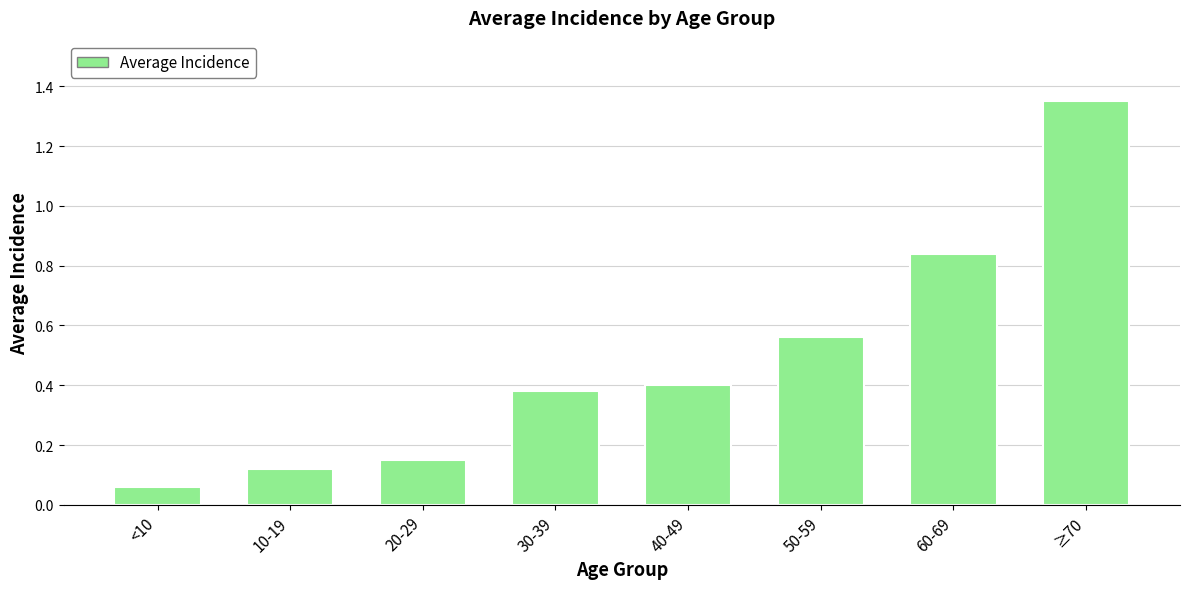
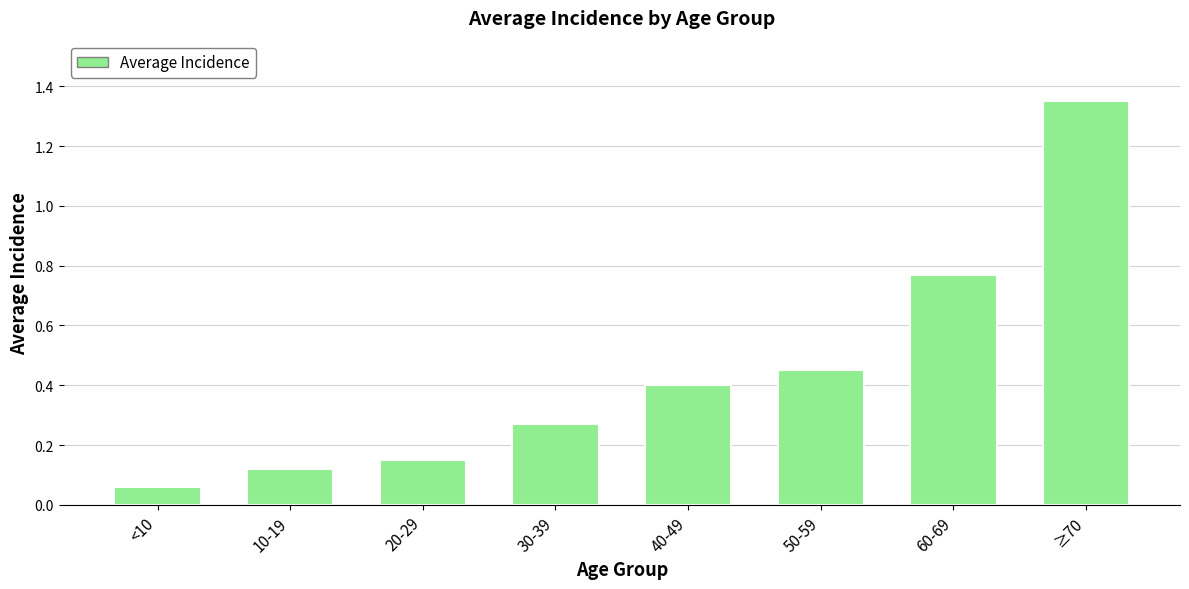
30-39: 0.38 -> 0.27
50-59: 0.56 -> 0.45
60-69: 0.84 -> 0.77
